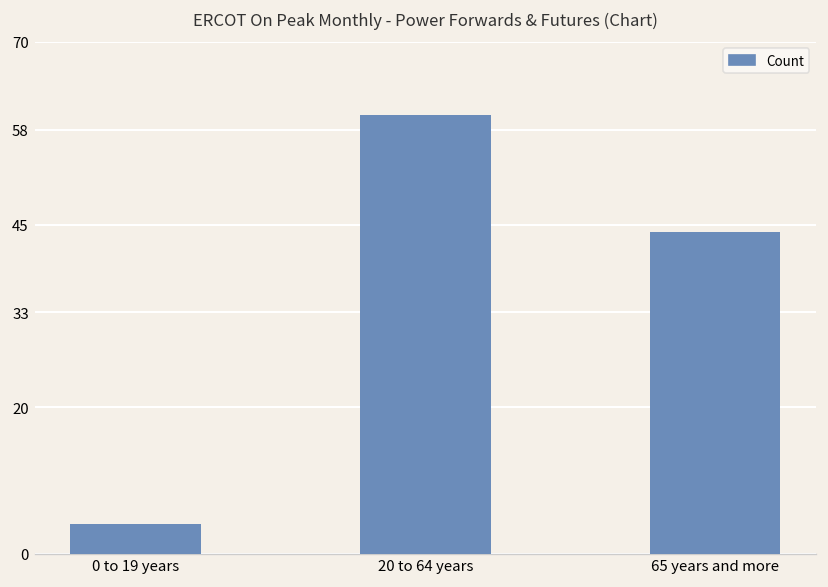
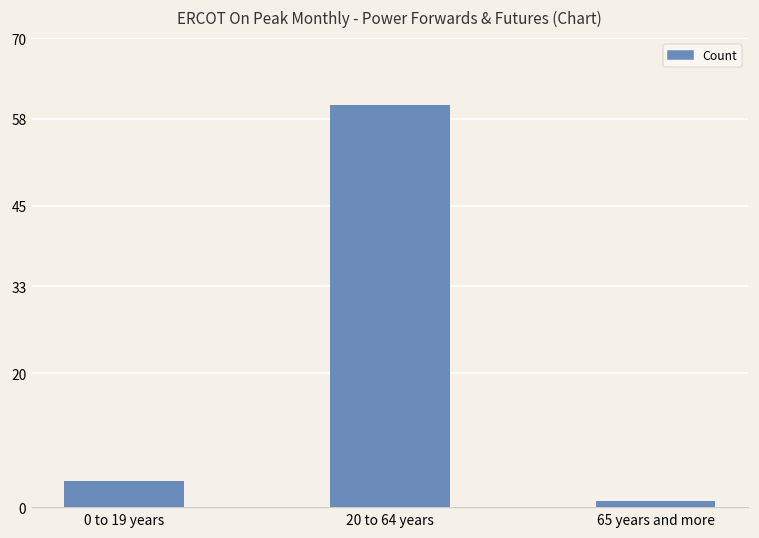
65 years and more: 44 -> 1
